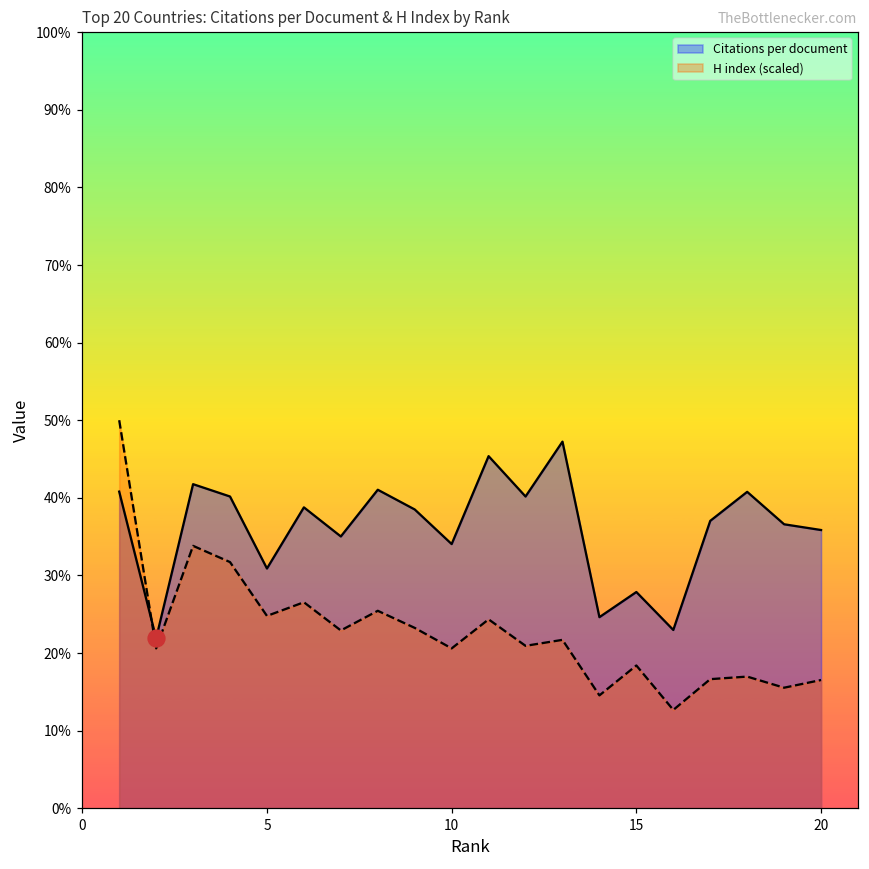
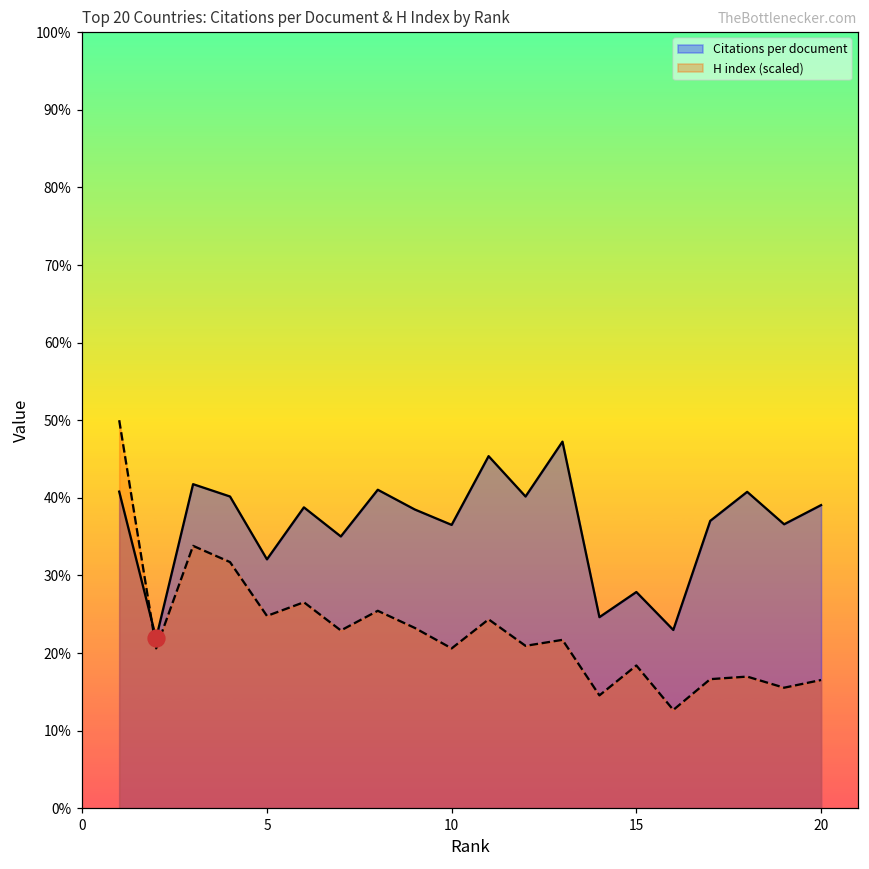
Citations per document, 5: 31% -> 32%
Citations per document, 10: 34% -> 37%
Citations per document, 20: 36% -> 39%
